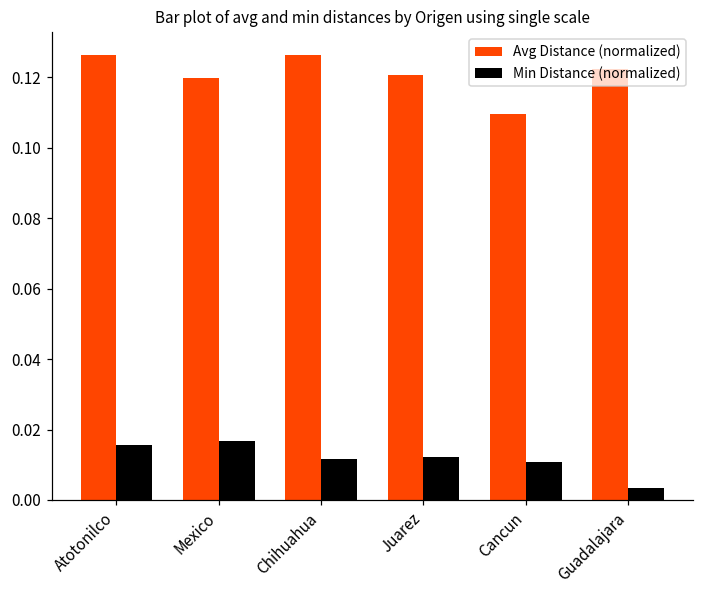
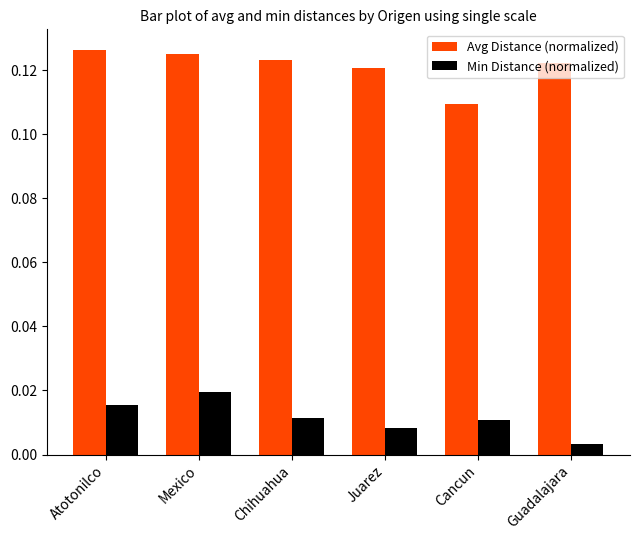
Avg Distance (normalized), Mexico: 0.120 -> 0.125
Min Distance (normalized), Mexico: 0.017 -> 0.019
Avg Distance (normalized), Chihuahua: 0.126 -> 0.123
Min Distance (normalized), Juarez: 0.012 -> 0.008
